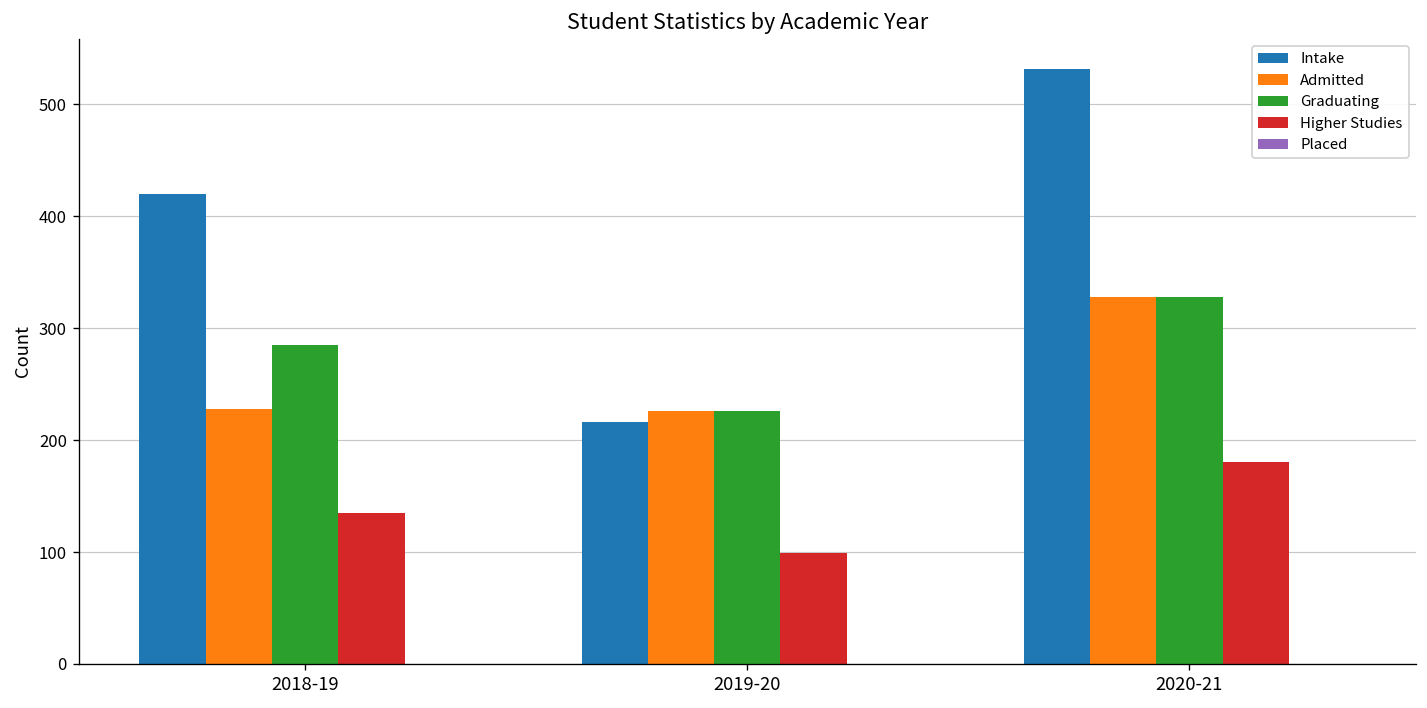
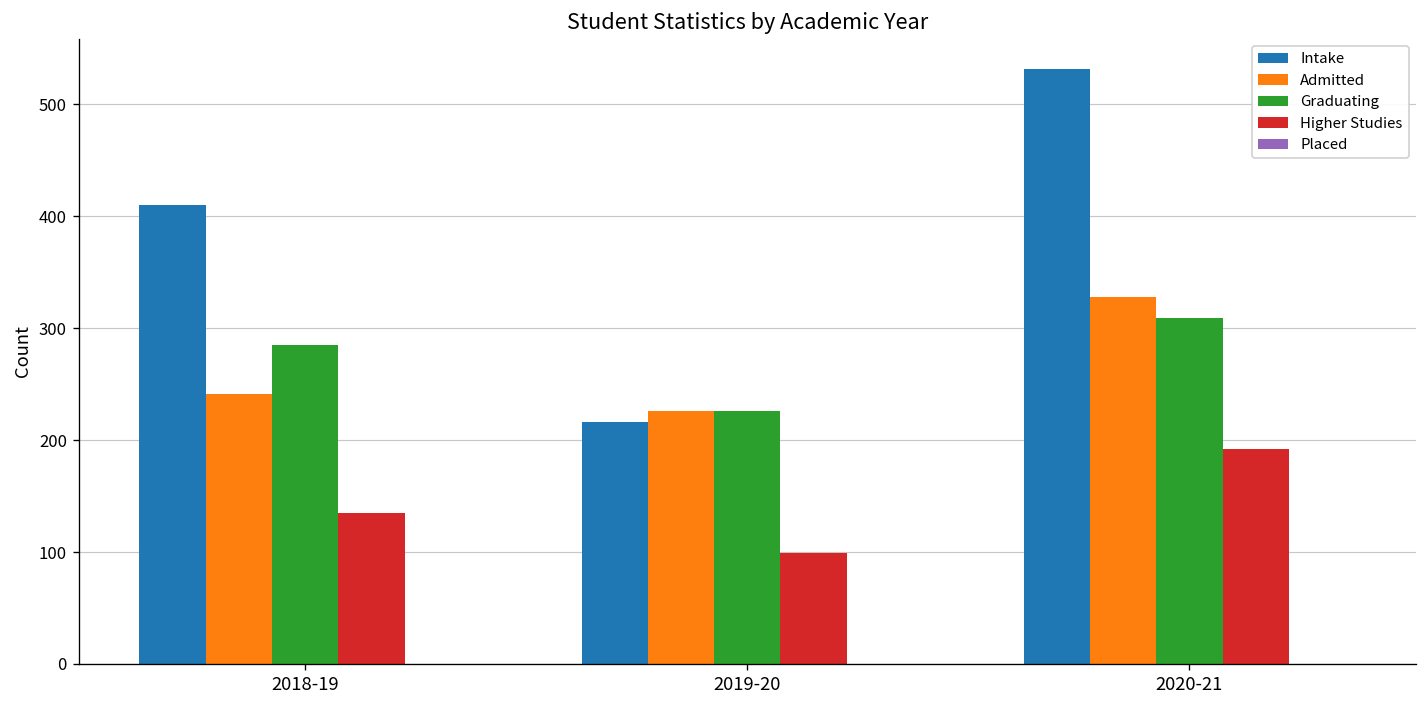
Intake, 2018-19: 420 -> 410
Admitted, 2018-19: 230 -> 240
Graduating, 2020-21: 330 -> 310
Higher Studies, 2020-21: 180 -> 190
